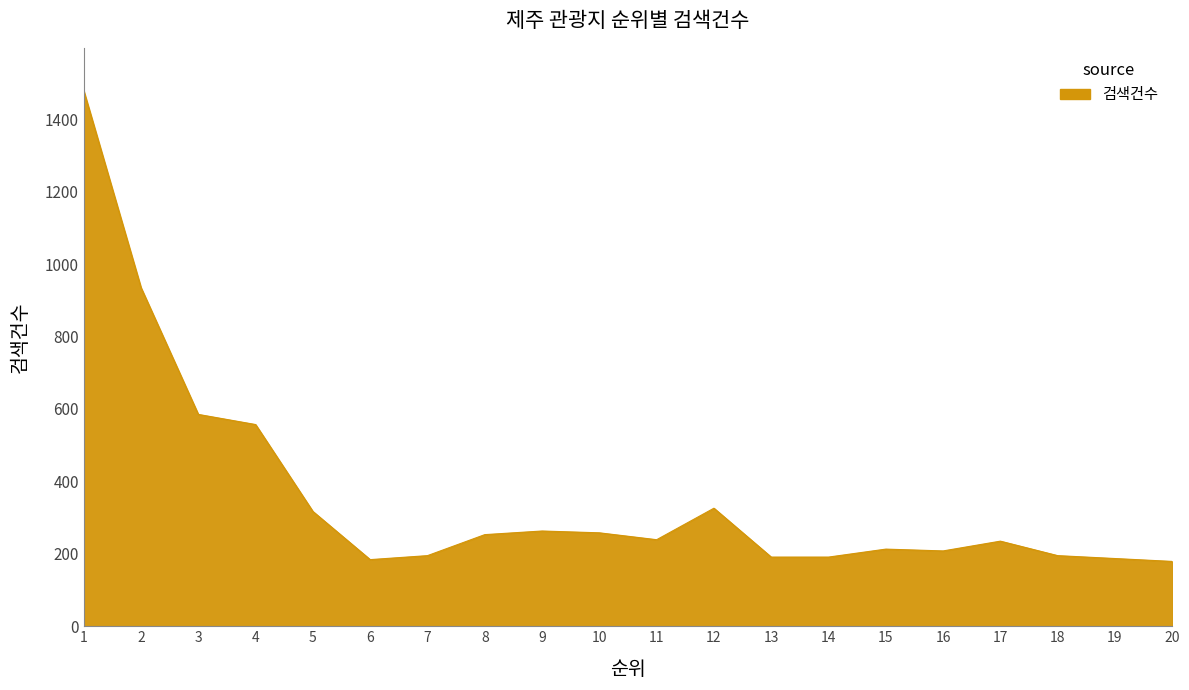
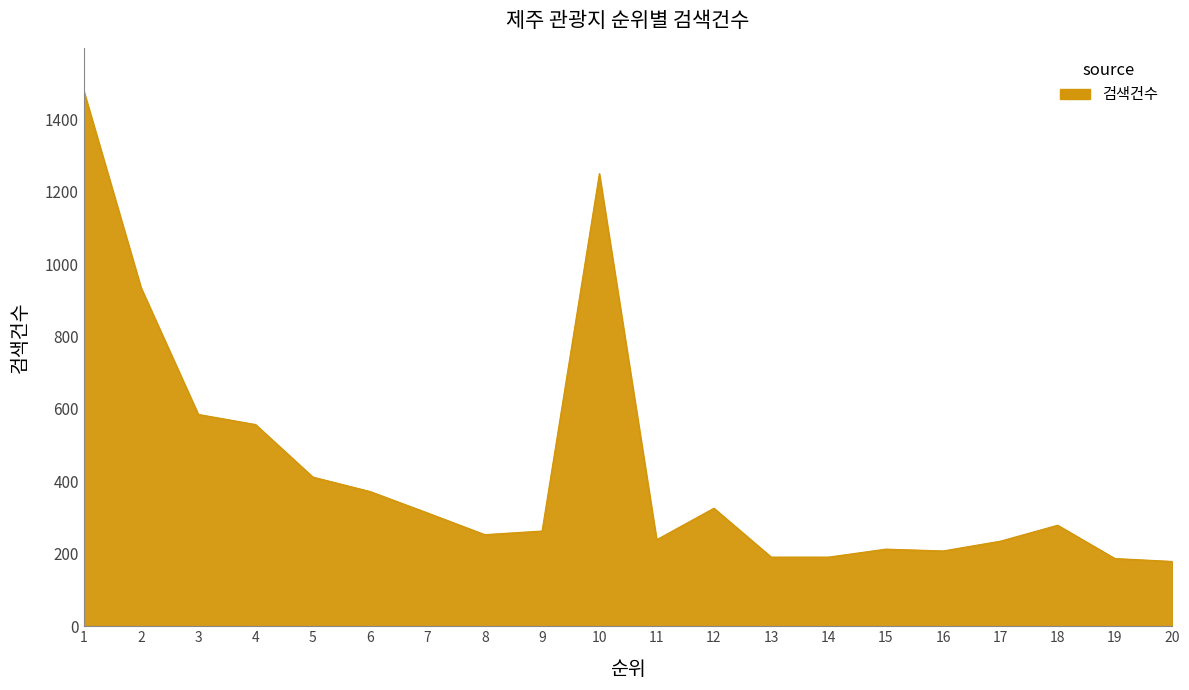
5: 320 -> 410
6: 180 -> 370
7: 200 -> 310
10: 260 -> 1250
18: 200 -> 280
